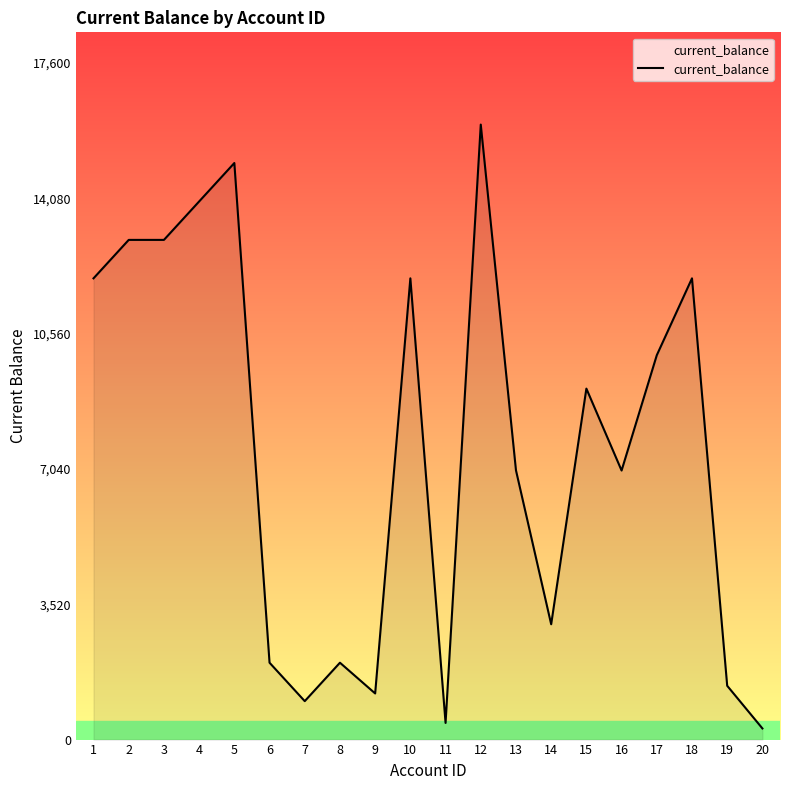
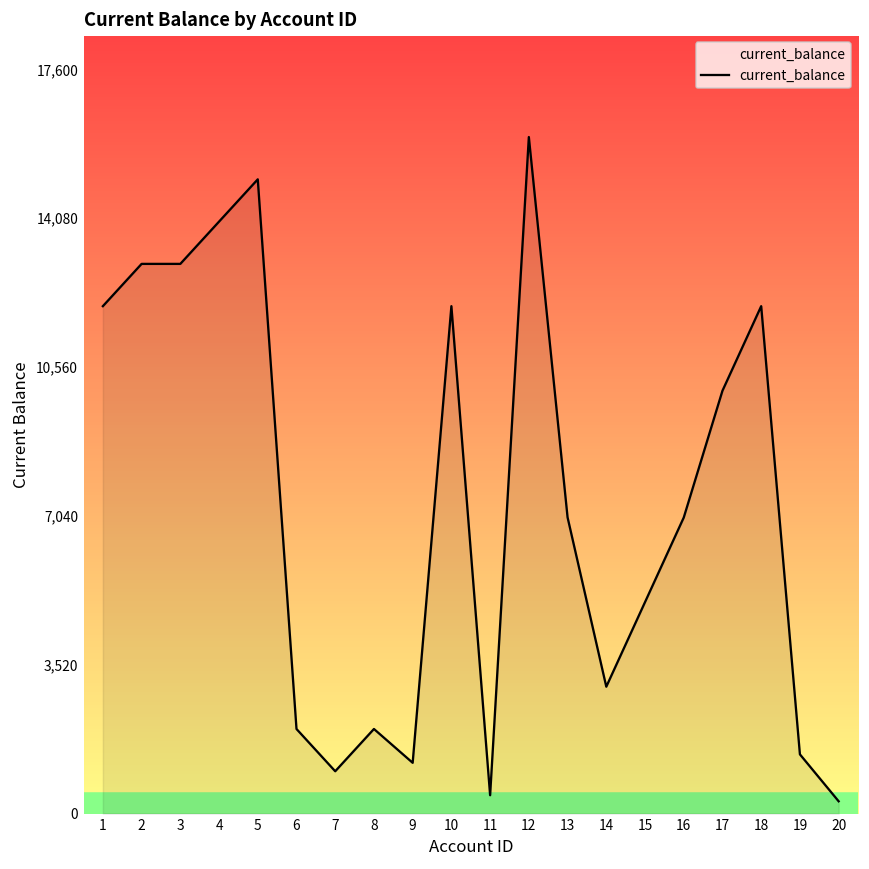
15: 9,100 -> 5,000
